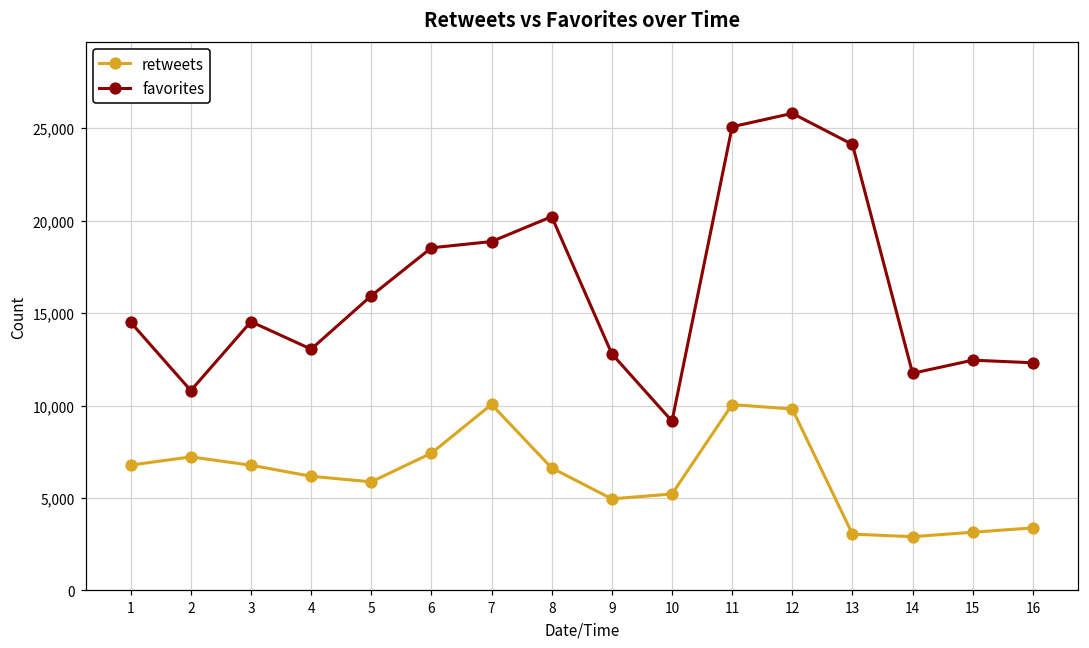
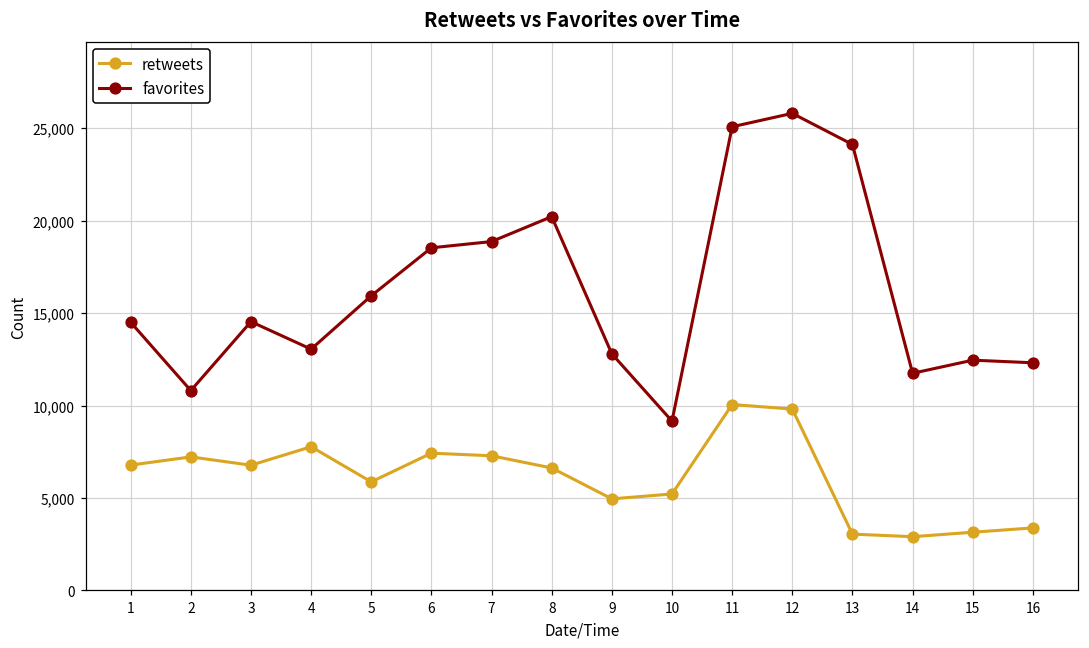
retweets, 4: 6,200 -> 7,800
retweets, 7: 10,100 -> 7,300
